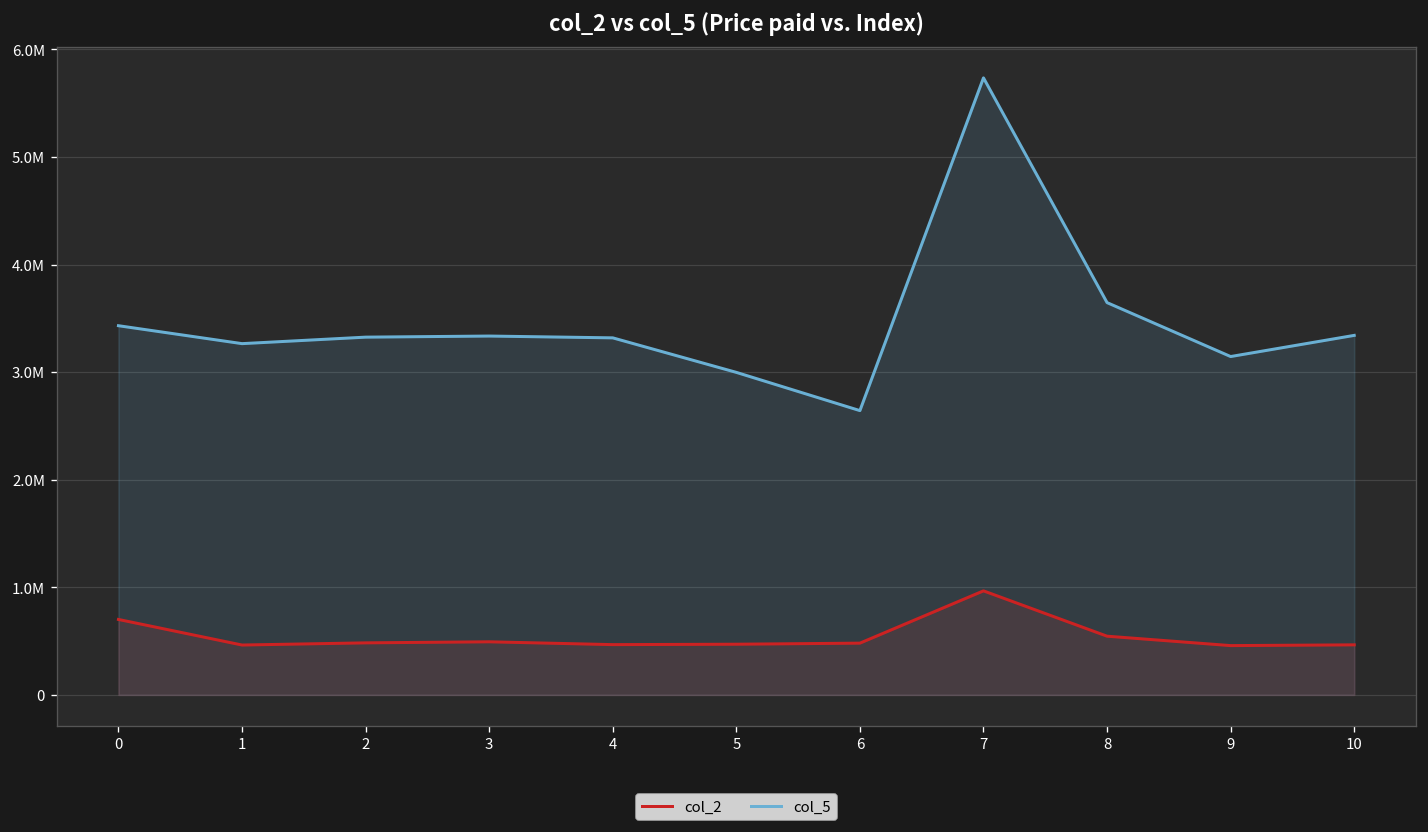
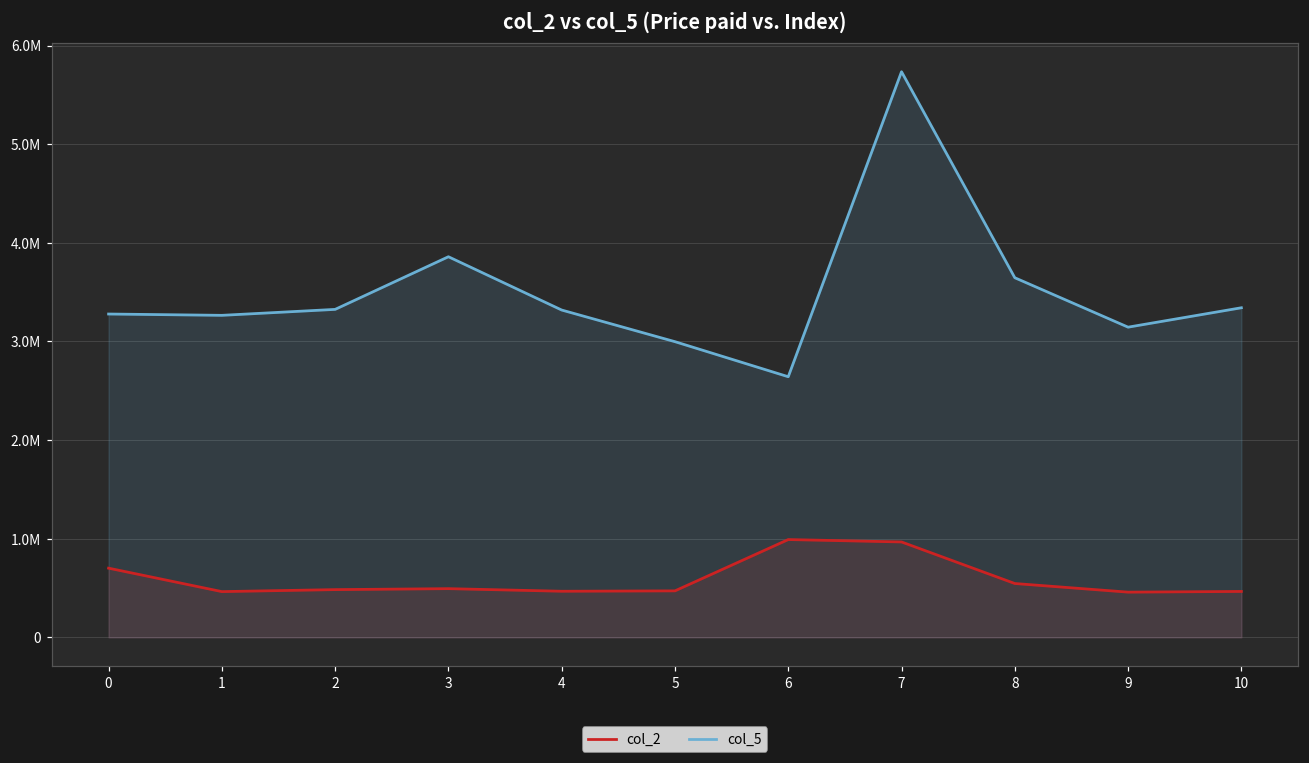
col_5, 0: 3400000 -> 3300000
col_5, 3: 3300000 -> 3900000
col_2, 6: 500000 -> 1000000
